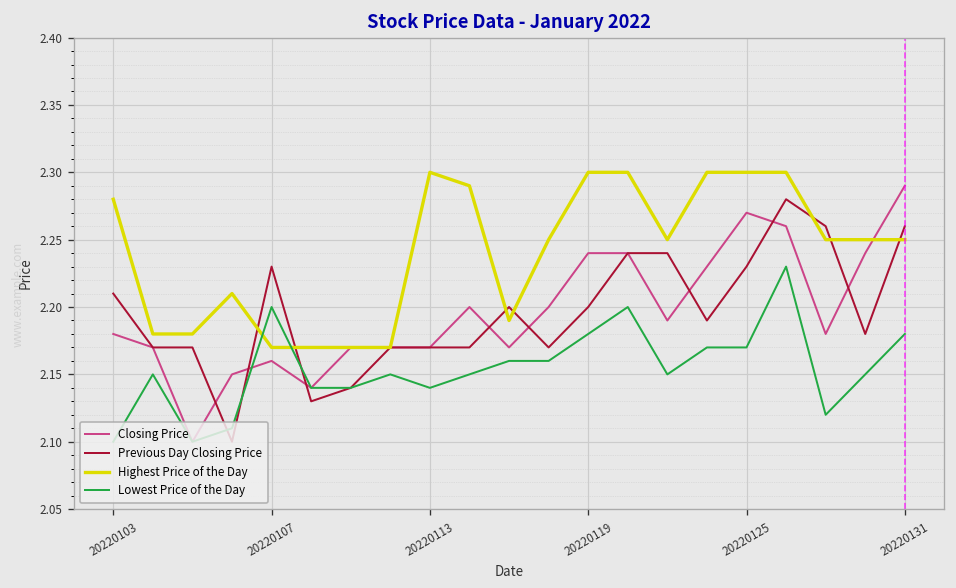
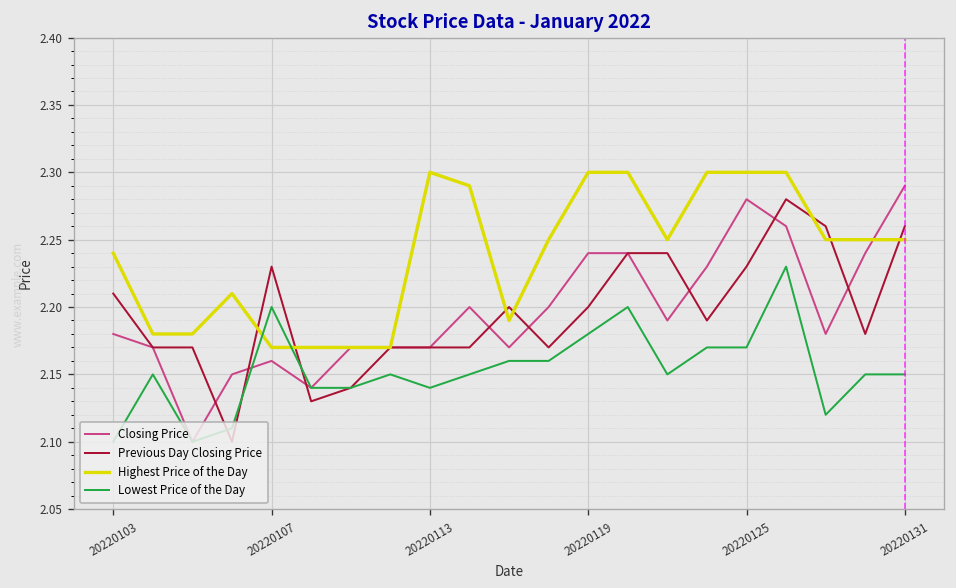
Highest Price of the Day, 20220103: 2.28 -> 2.24
Closing Price, 20220125: 2.27 -> 2.28
Lowest Price of the Day, 20220131: 2.18 -> 2.15
